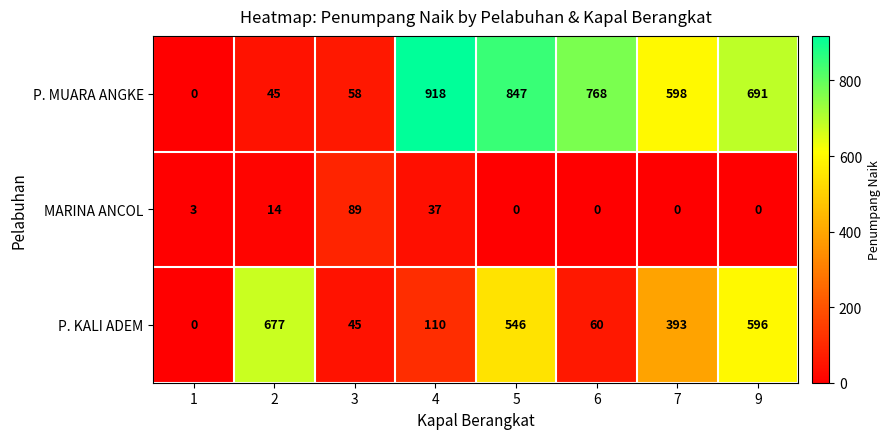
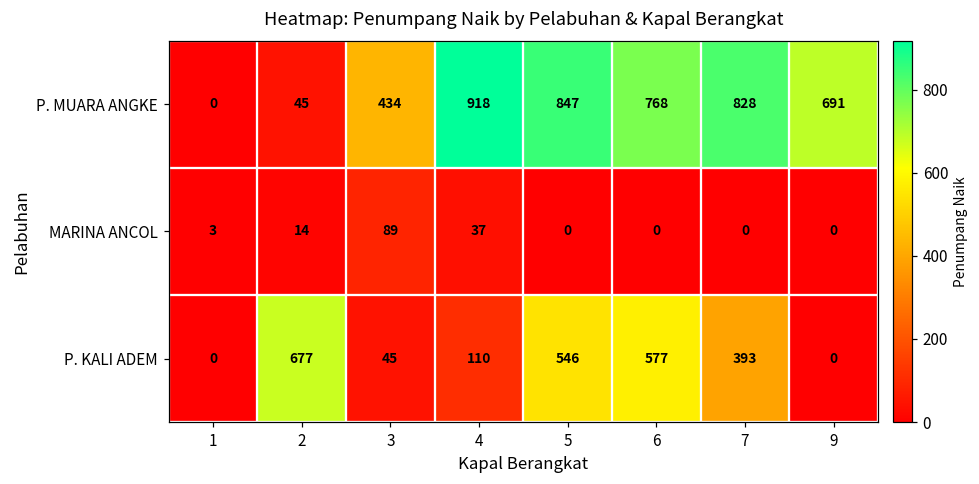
P. MUARA ANGKE, 3: 58 -> 434
P. MUARA ANGKE, 7: 598 -> 828
P. KALI ADEM, 6: 60 -> 577
P. KALI ADEM, 9: 596 -> 0
